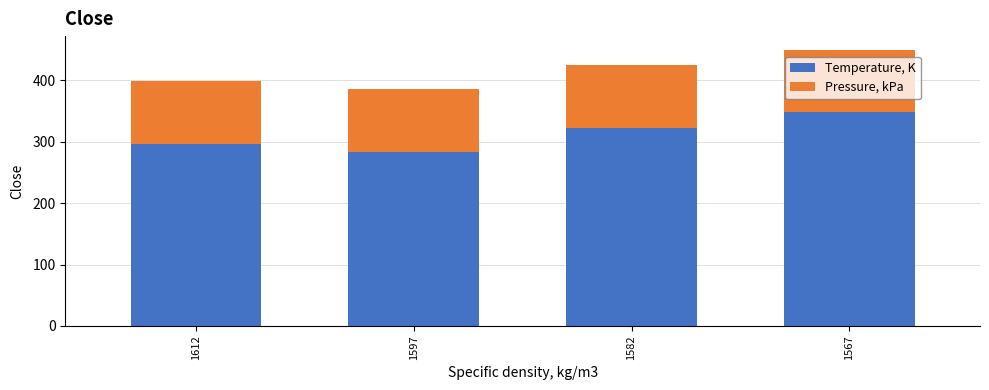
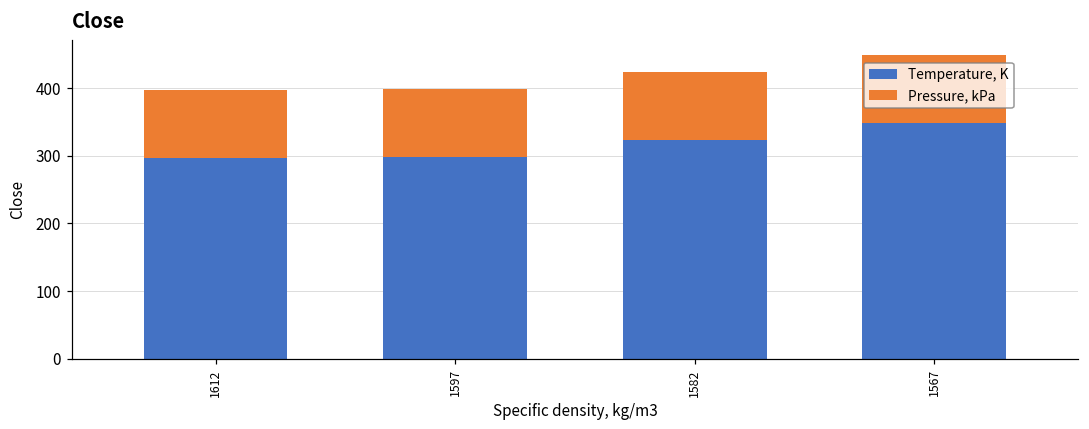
Temperature, K, 1597: 280 -> 300
